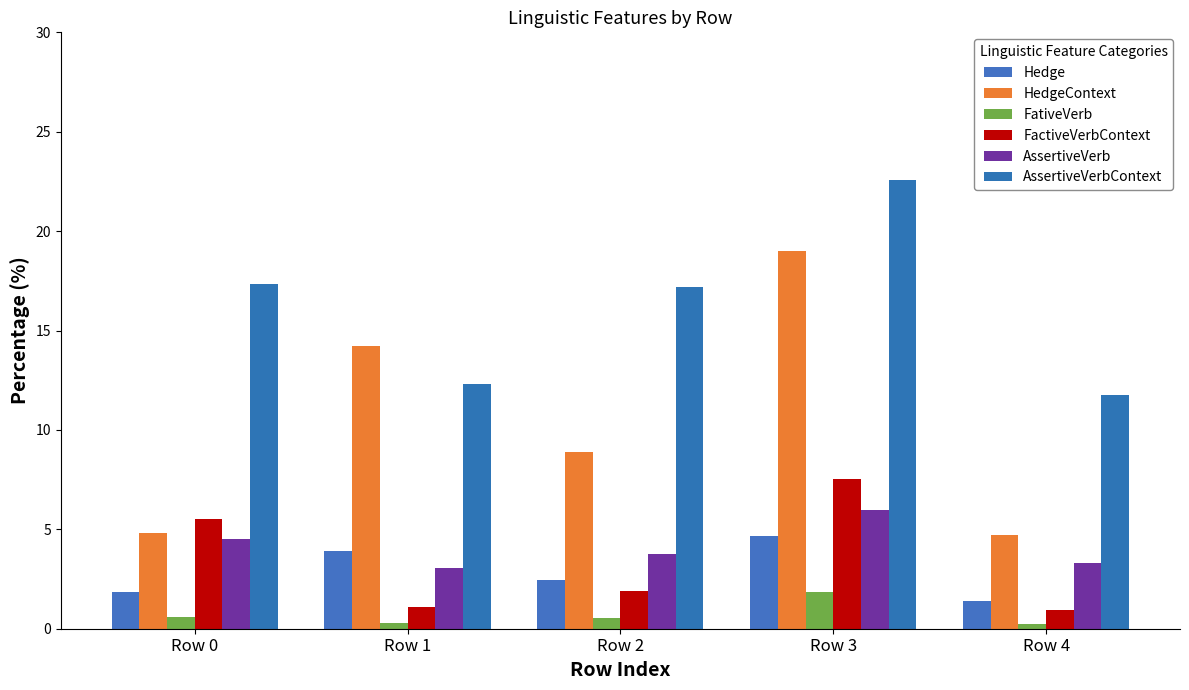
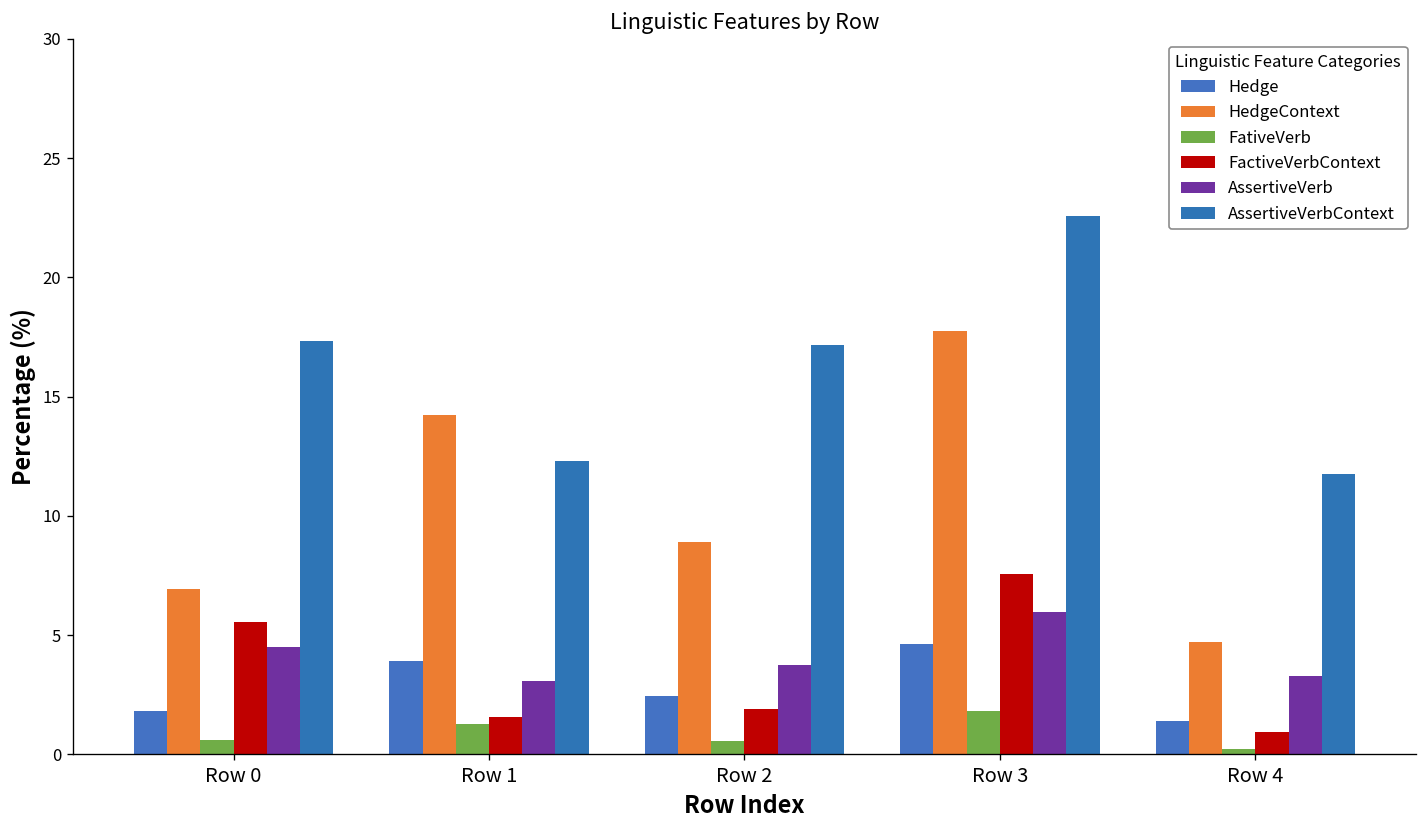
HedgeContext, Row 0: 4.8 -> 6.9
FativeVerb, Row 1: 0.3 -> 1.3
FactiveVerbContext, Row 1: 1.1 -> 1.6
HedgeContext, Row 3: 19.0 -> 17.7
